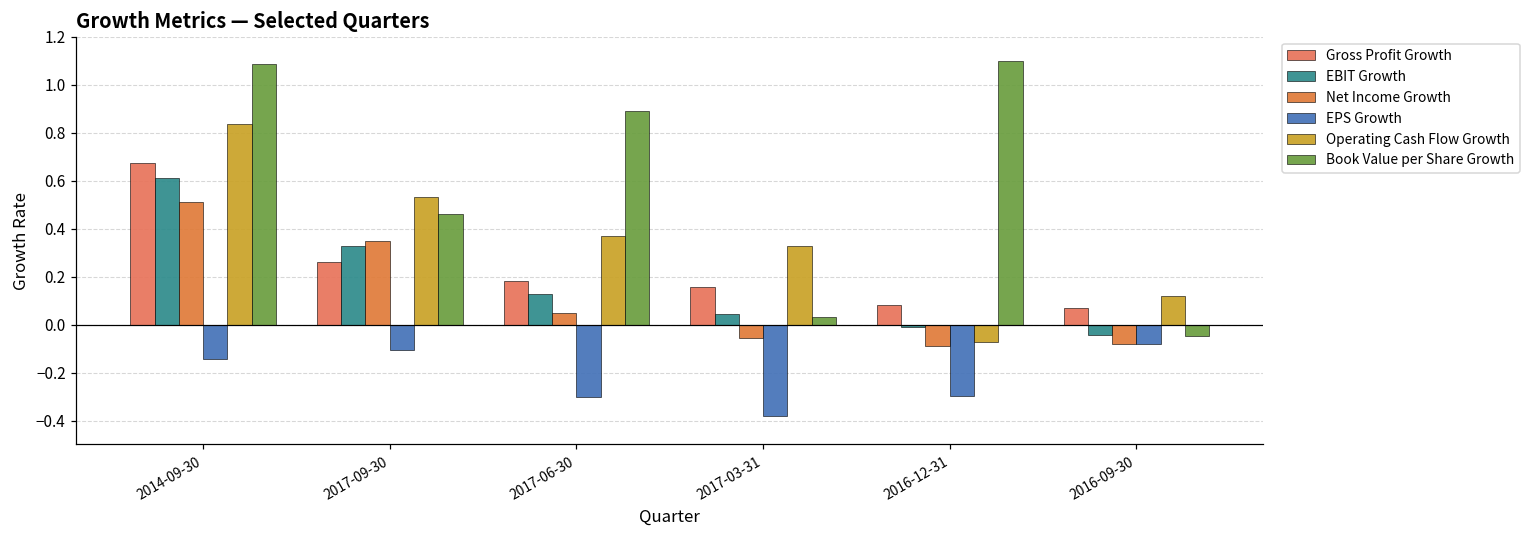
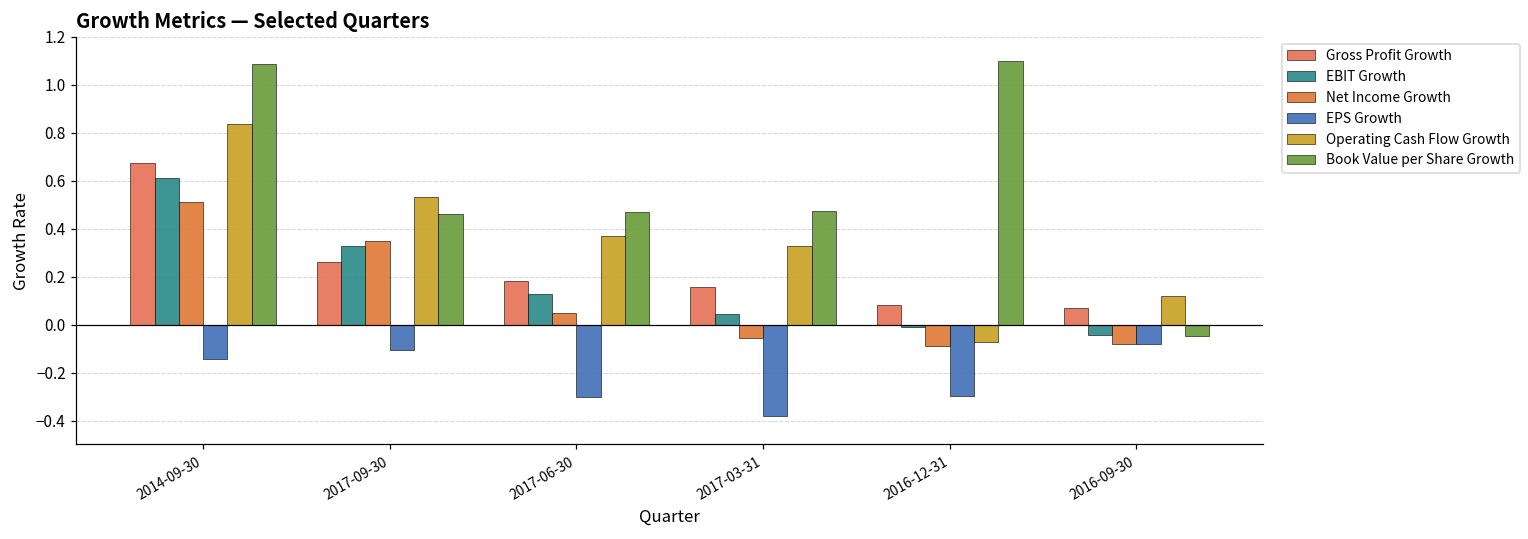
Book Value per Share Growth, 2017-06-30: 0.89 -> 0.47
Book Value per Share Growth, 2017-03-31: 0.03 -> 0.47
